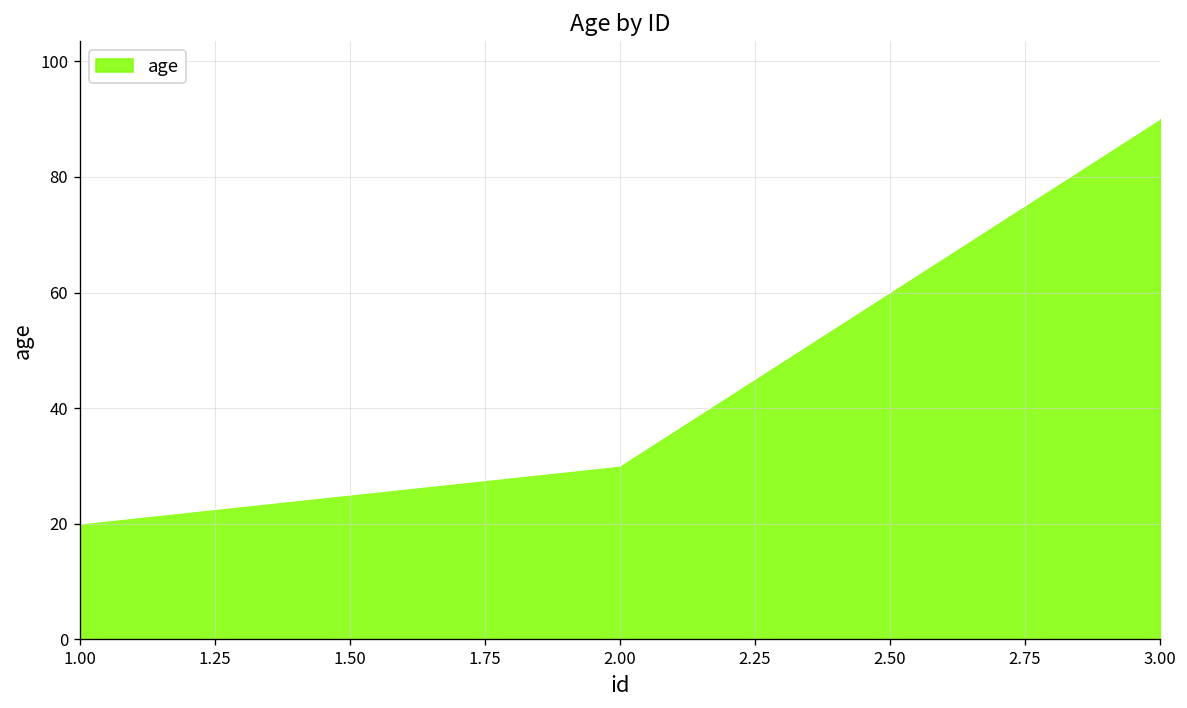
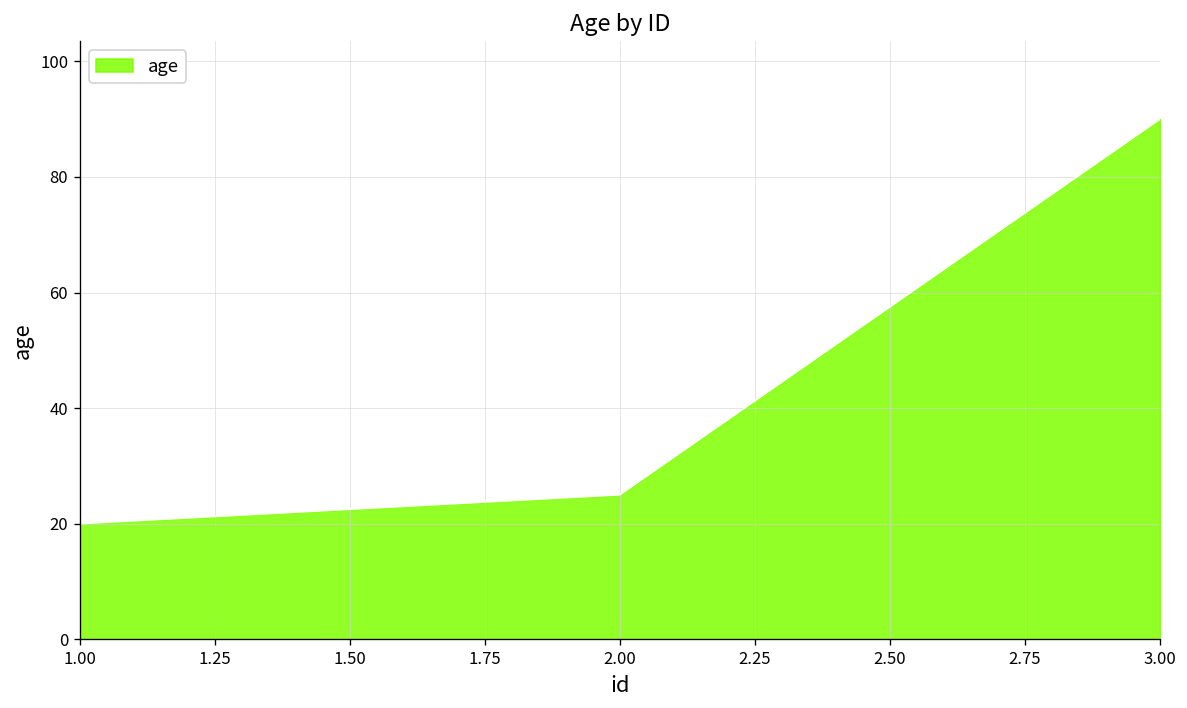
2.00: 30 -> 25
